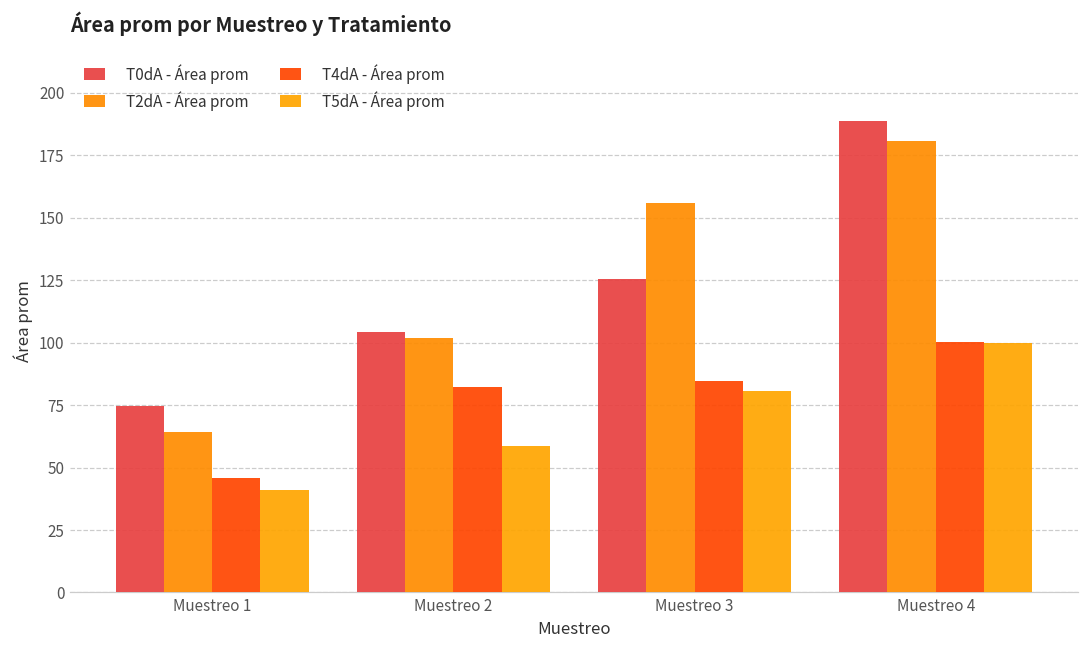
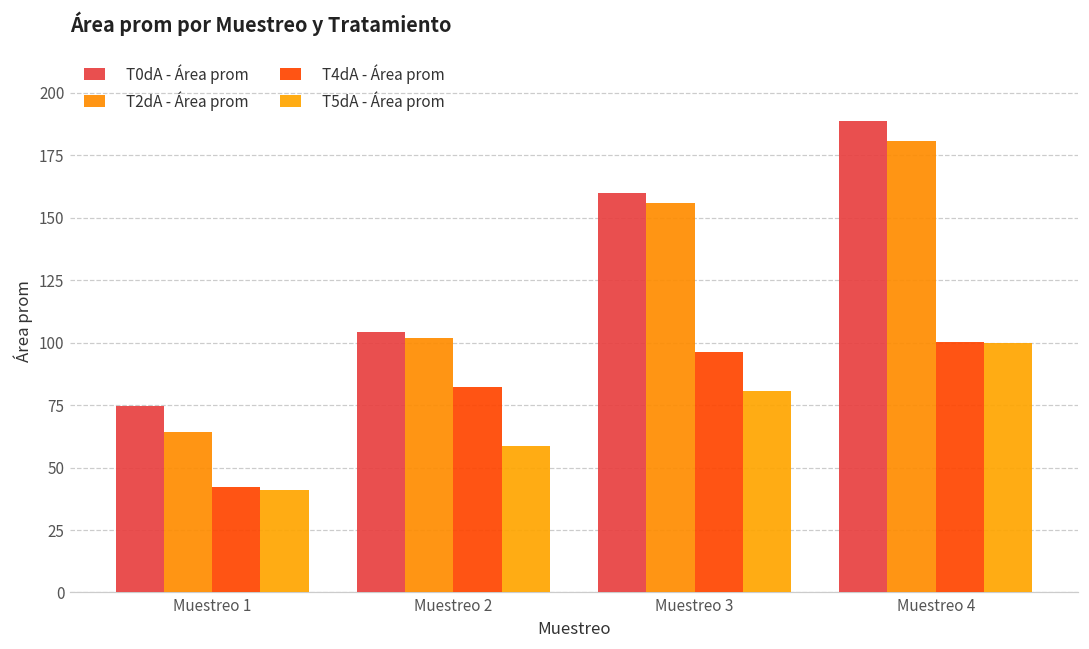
T4dA - Área prom, Muestreo 1: 46 -> 42
T0dA - Área prom, Muestreo 3: 126 -> 160
T4dA - Área prom, Muestreo 3: 85 -> 96
